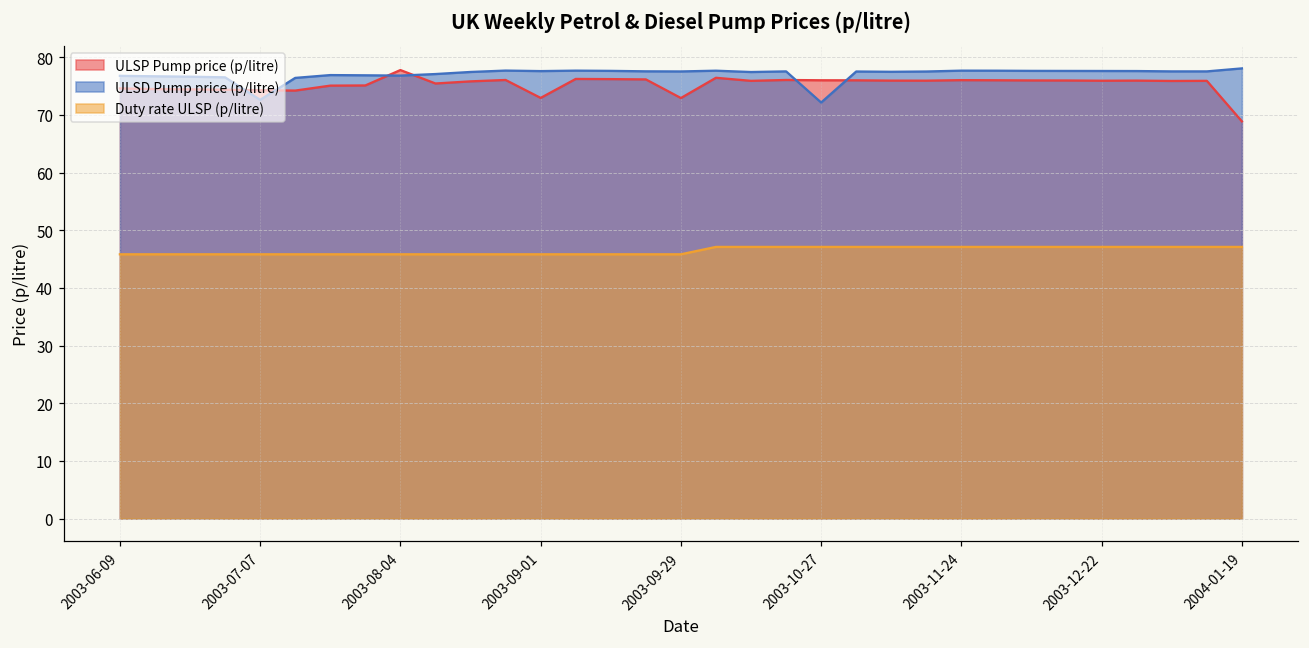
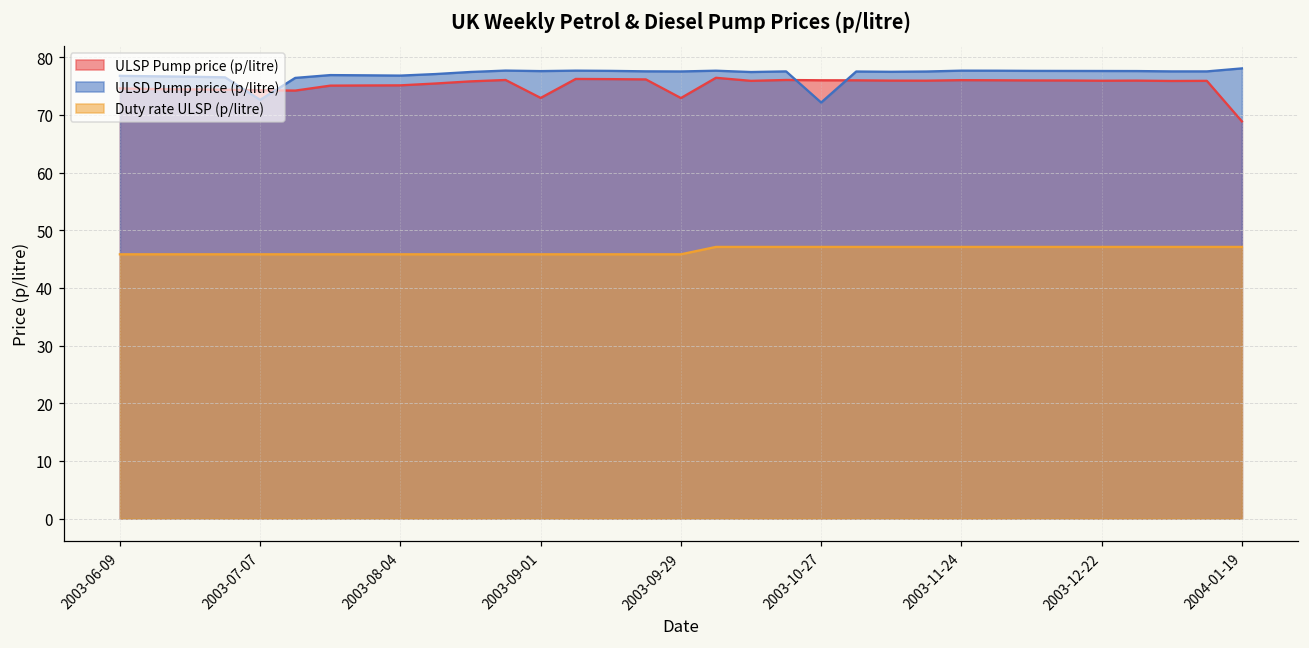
ULSP Pump price (p/litre), 2003-08-04: 78 -> 75
